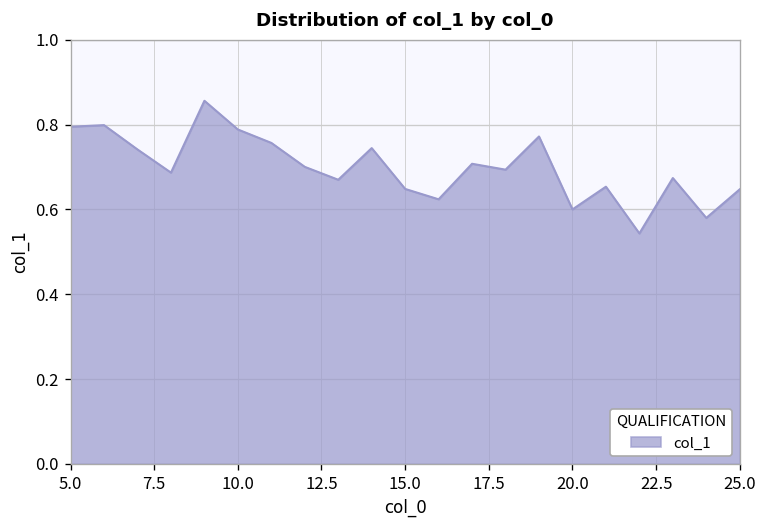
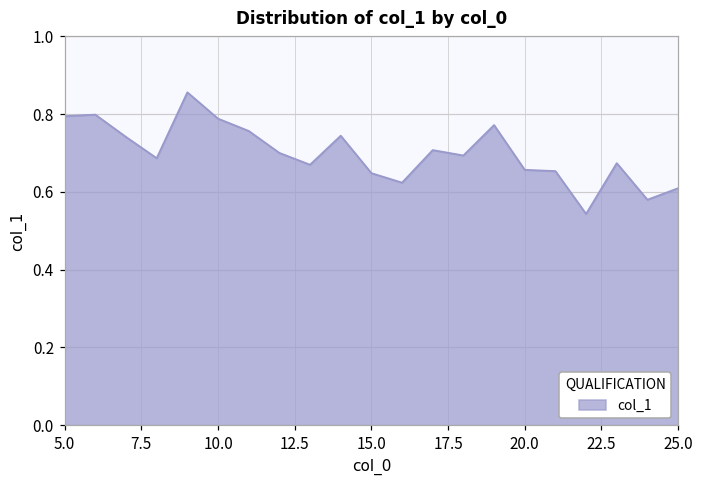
20.0: 0.60 -> 0.66
25.0: 0.65 -> 0.61
